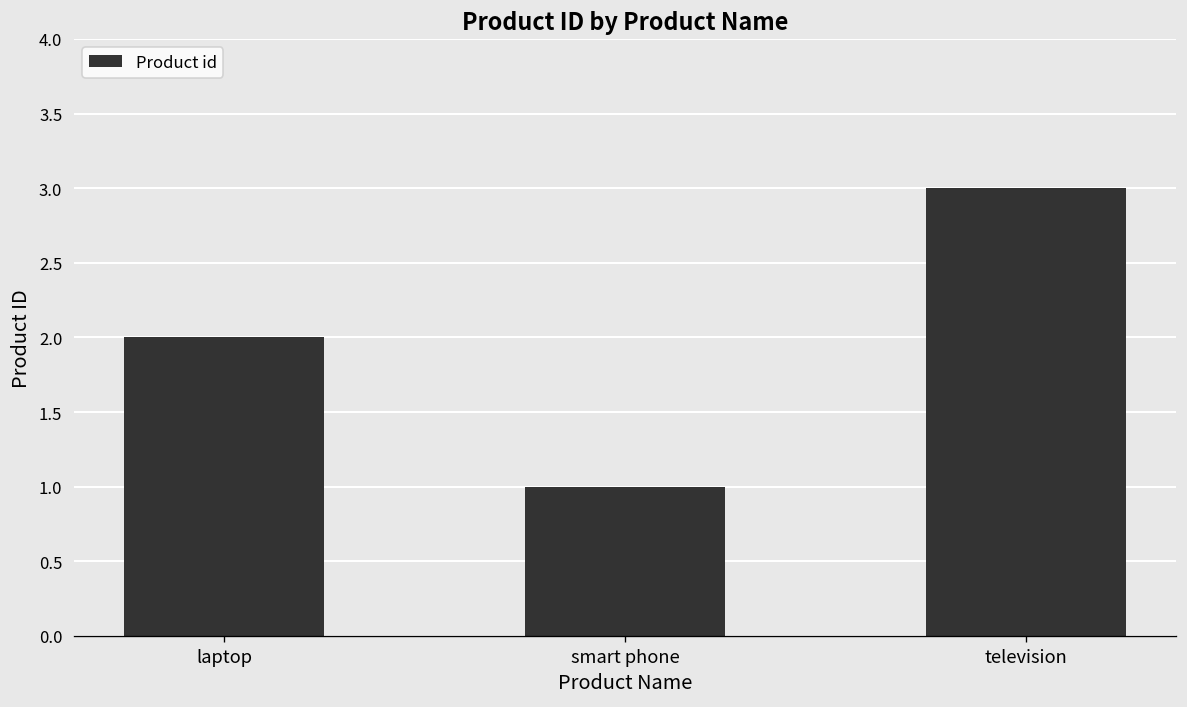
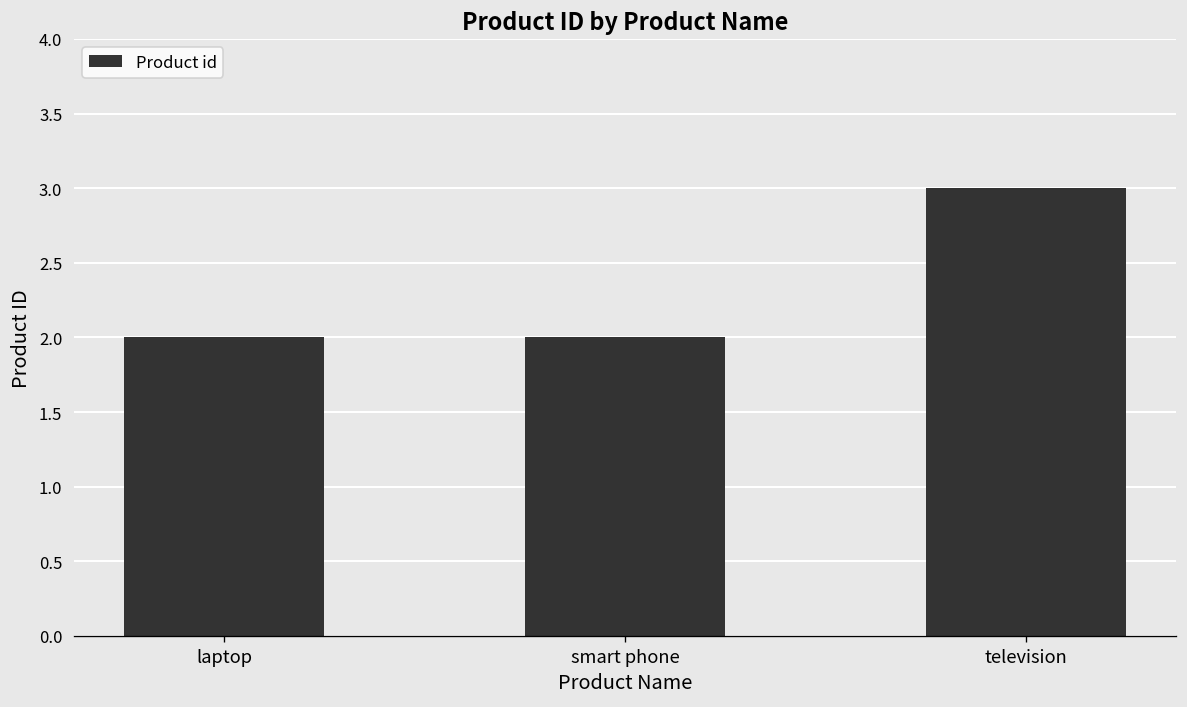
smart phone: 1 -> 2
